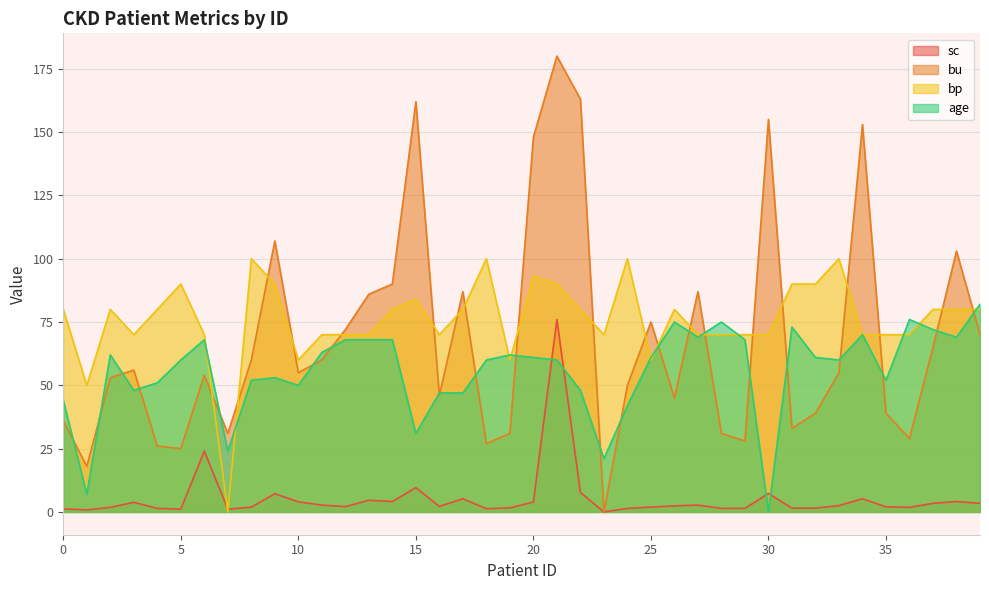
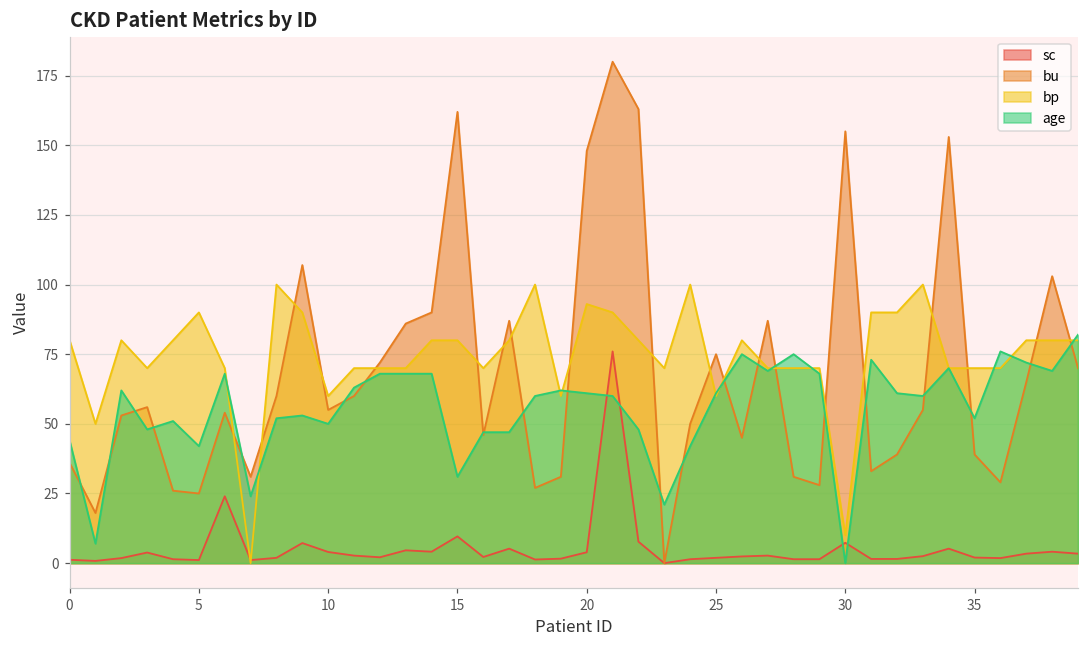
age, 5: 60 -> 42
bp, 15: 84 -> 80
bp, 30: 70 -> 10
